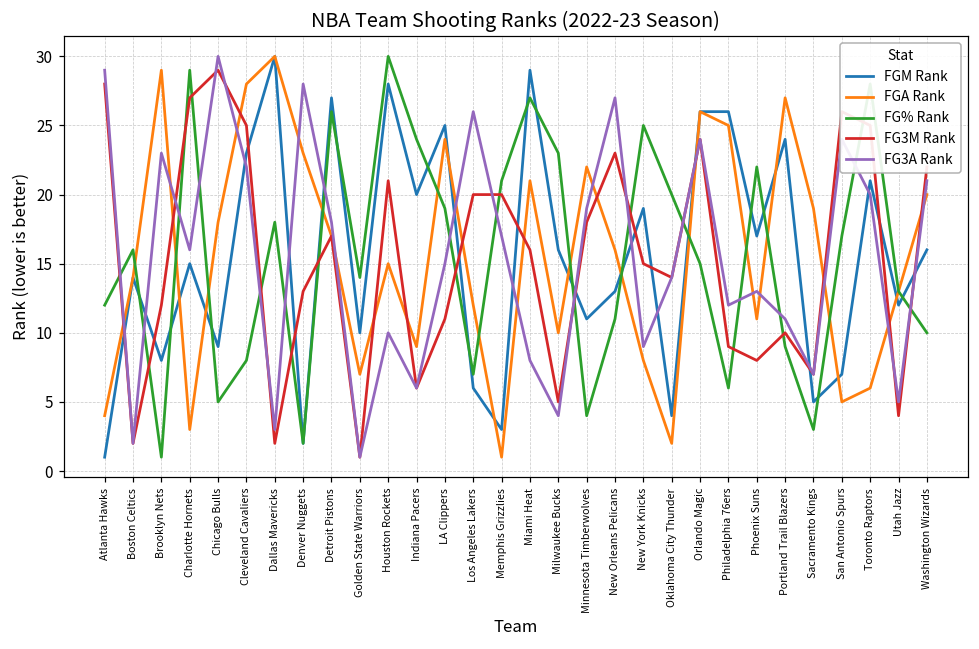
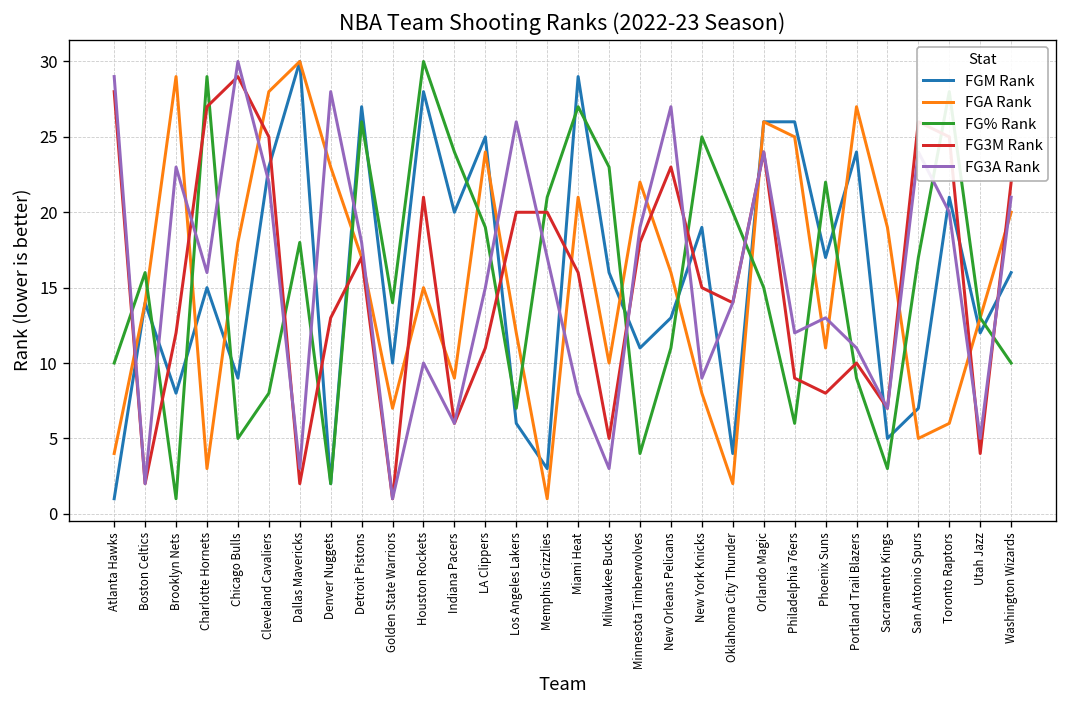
FG% Rank, Atlanta Hawks: 12 -> 10
FG3A Rank, Milwaukee Bucks: 4 -> 3
